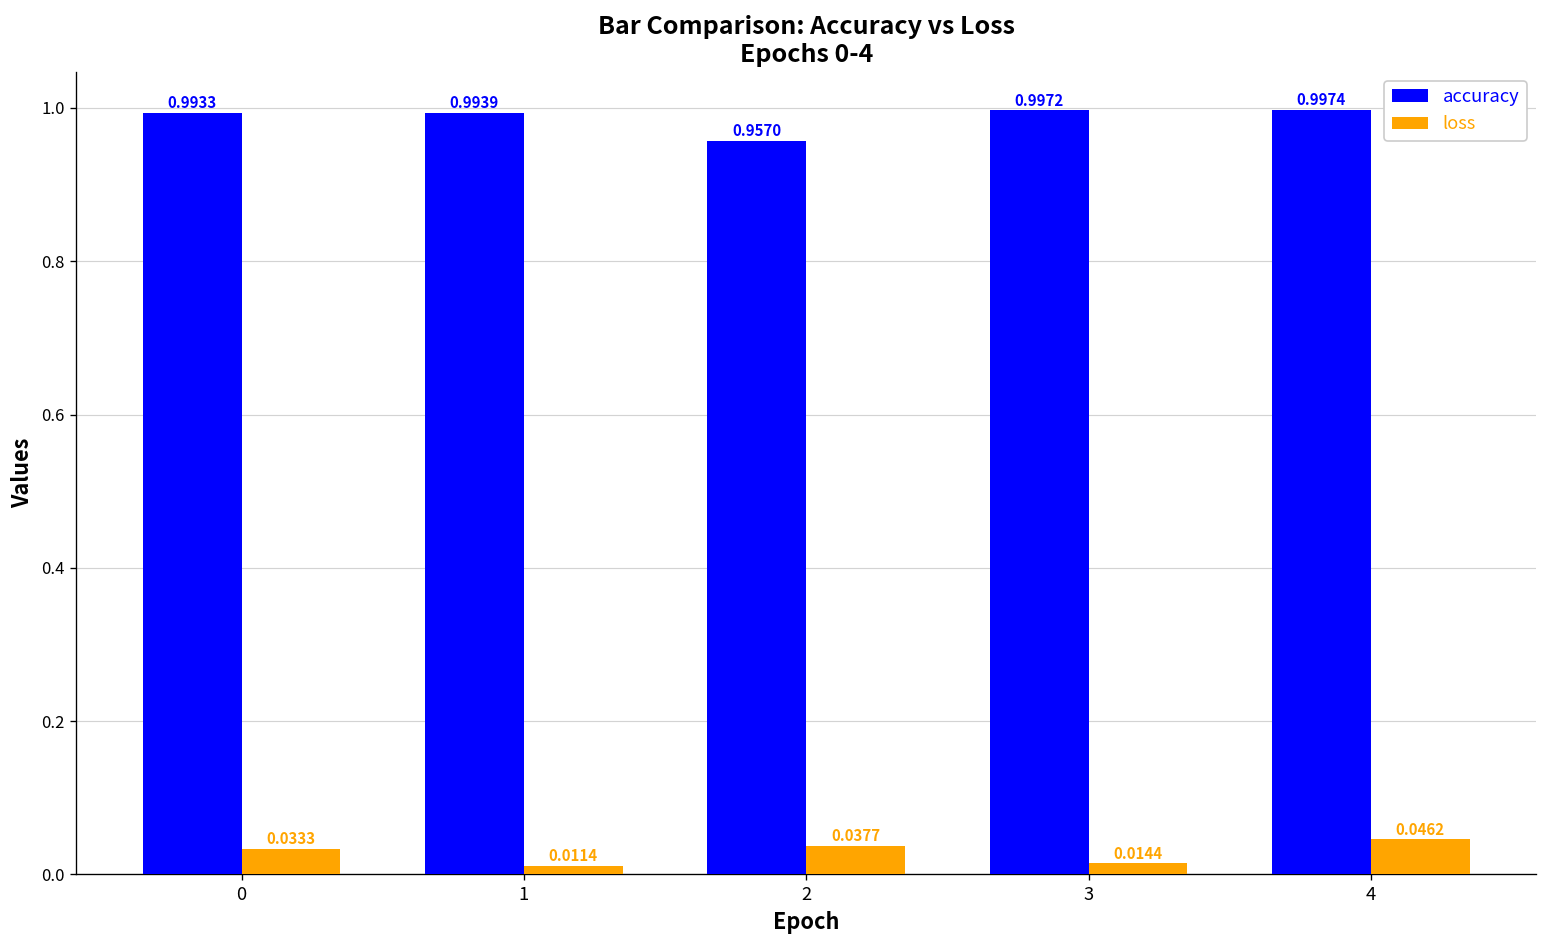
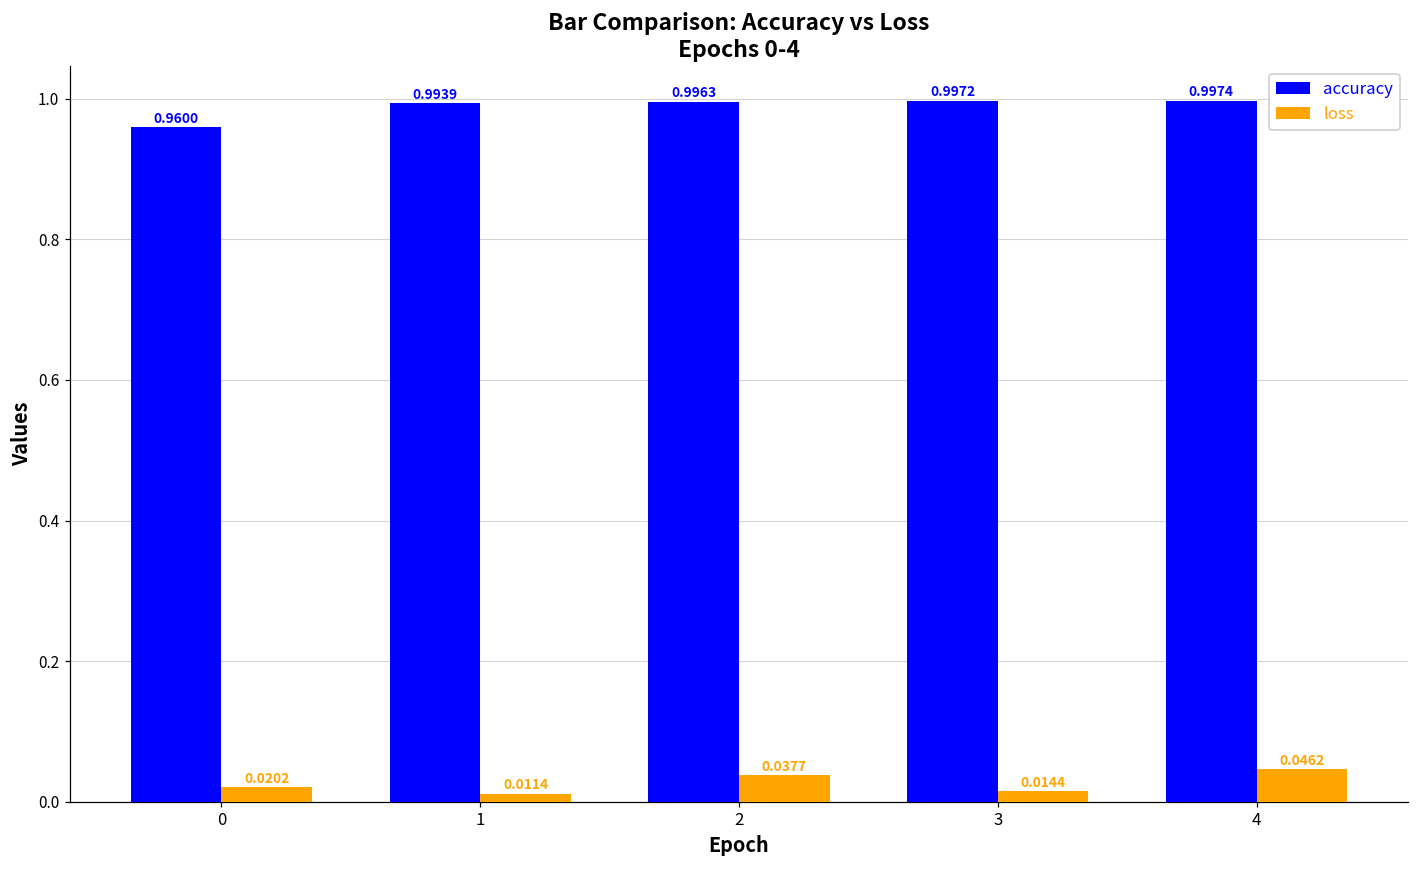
accuracy, 0: 0.9933 -> 0.9600
loss, 0: 0.0333 -> 0.0202
accuracy, 2: 0.9570 -> 0.9963
